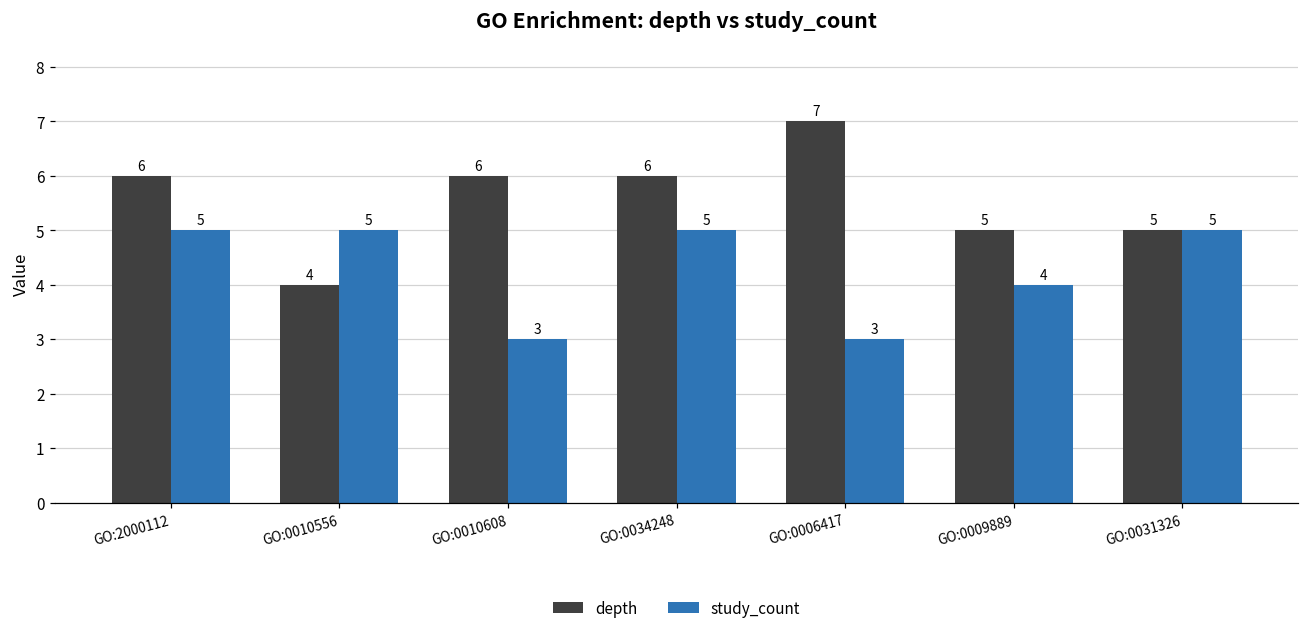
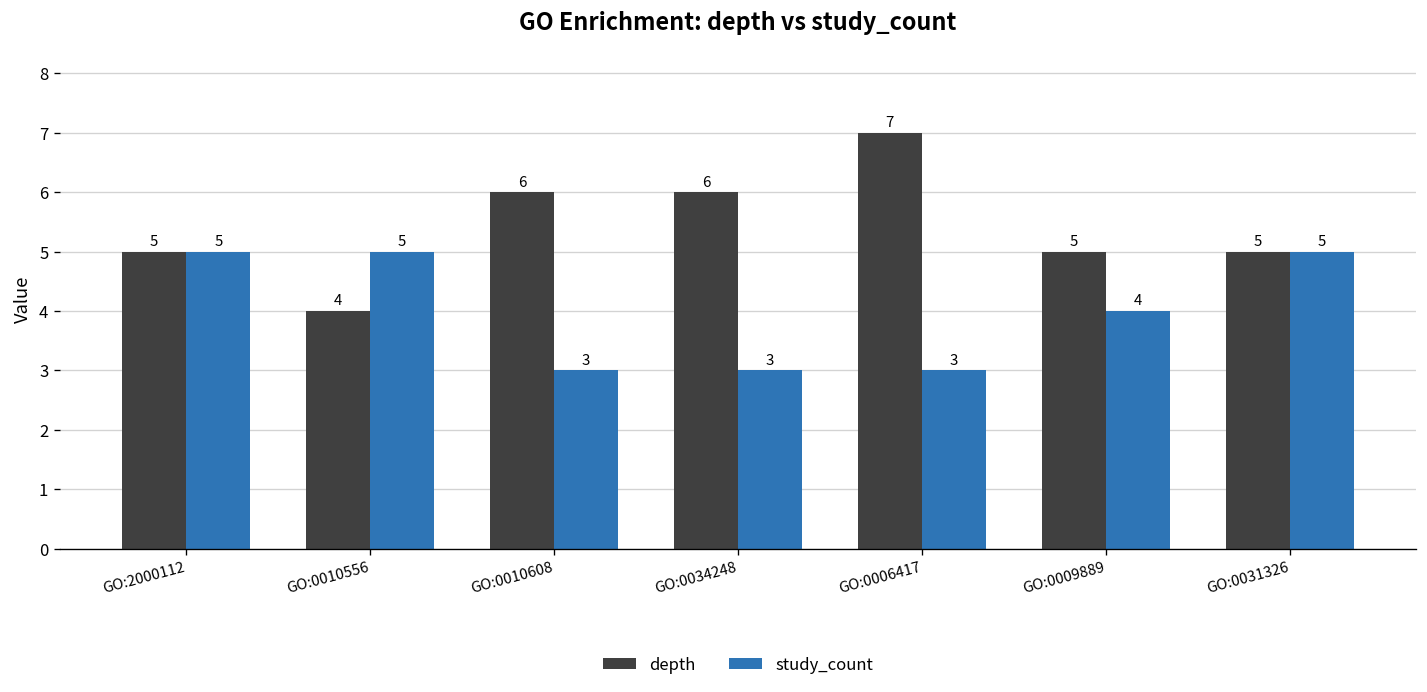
depth, GO:2000112: 6 -> 5
study_count, GO:0034248: 5 -> 3
